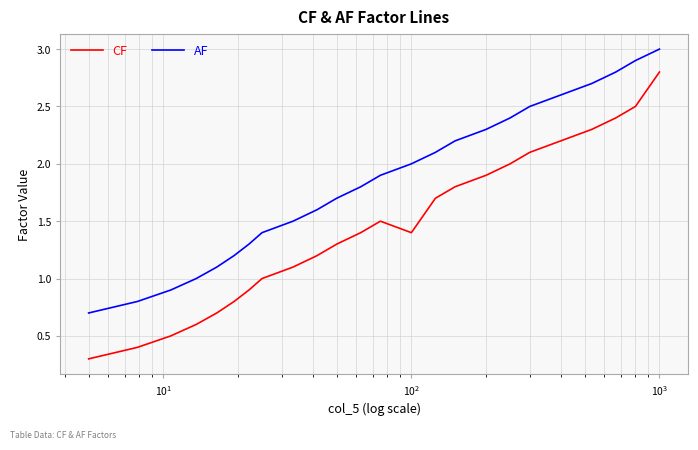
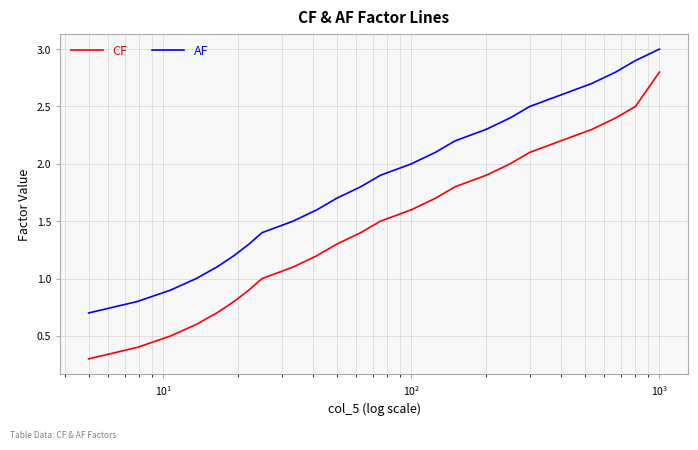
CF, 10^2: 1.4 -> 1.6
